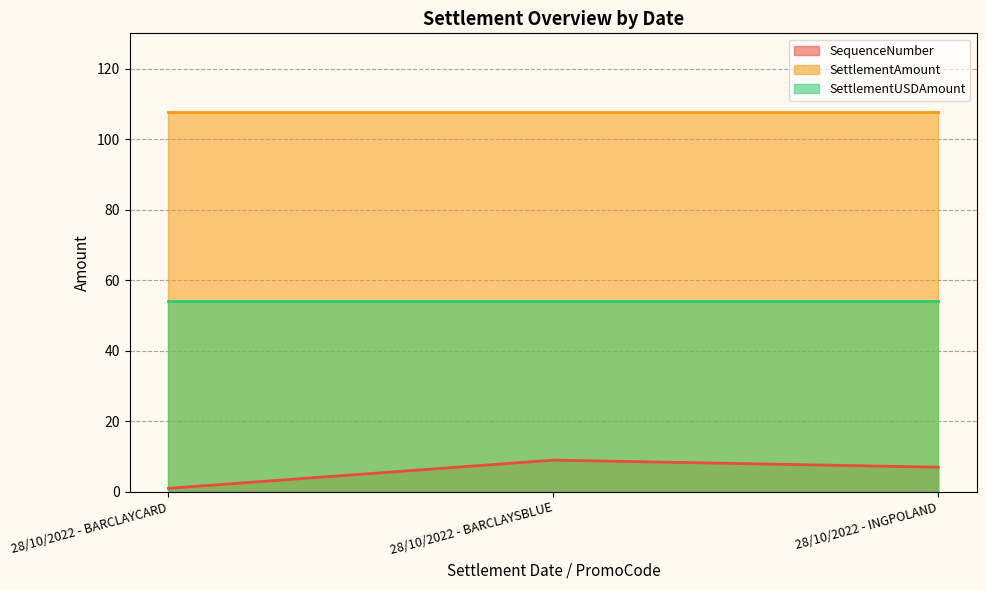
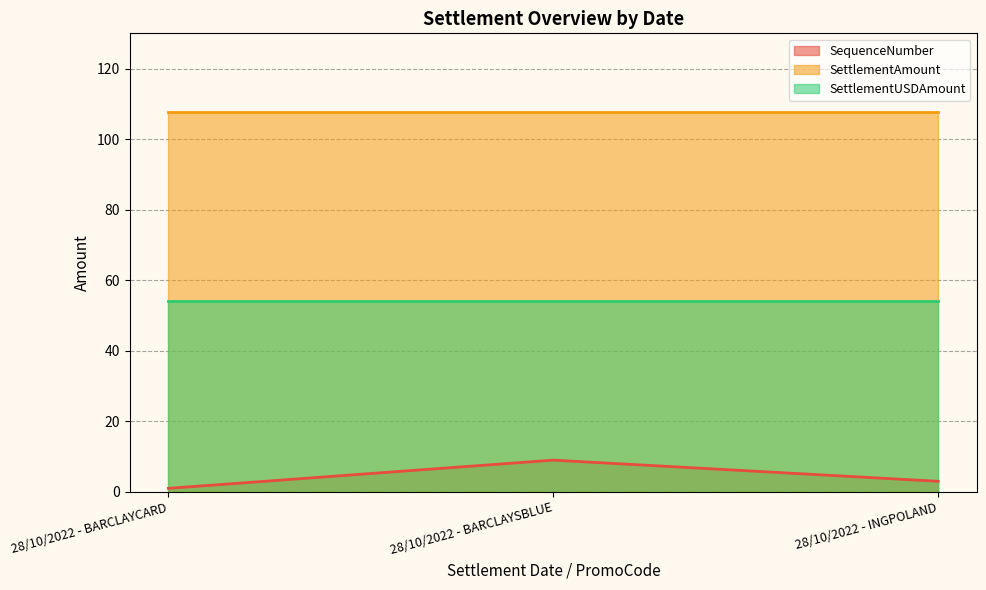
SequenceNumber, 28/10/2022 - INGPOLAND: 7 -> 3
